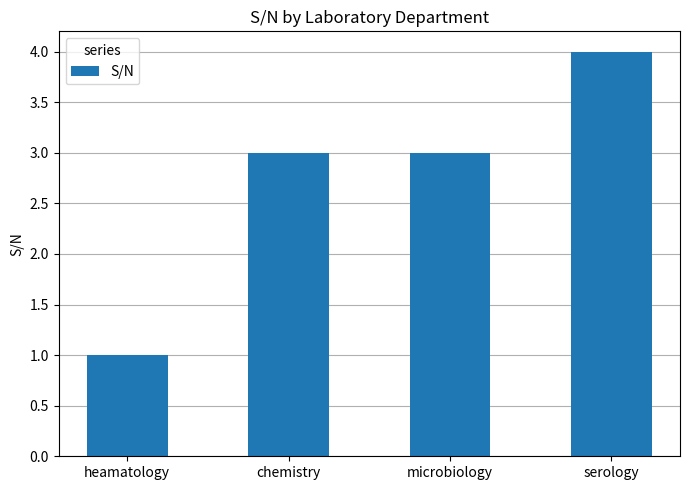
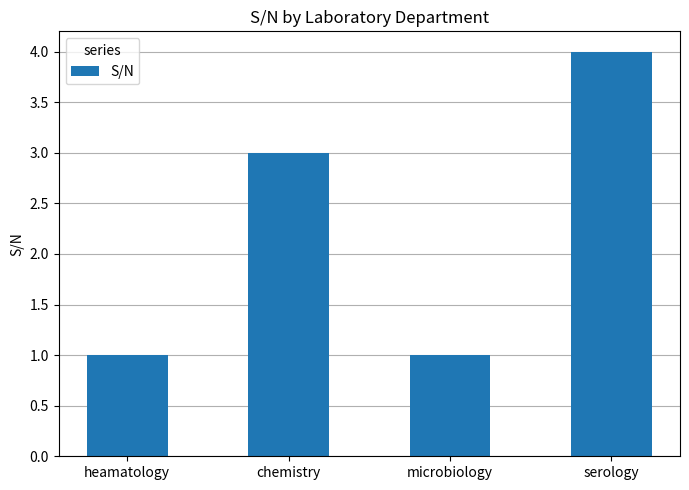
microbiology: 3 -> 1
